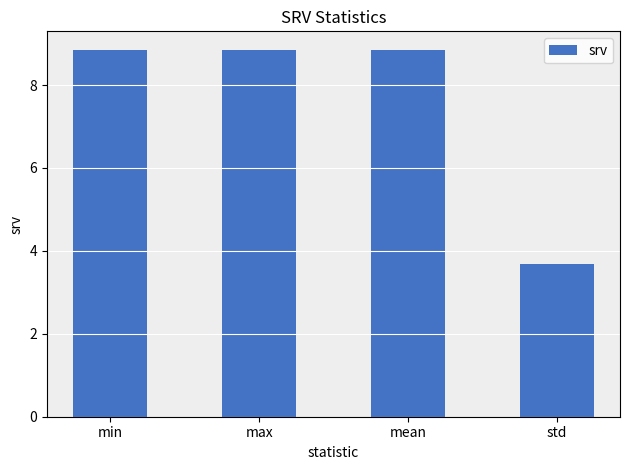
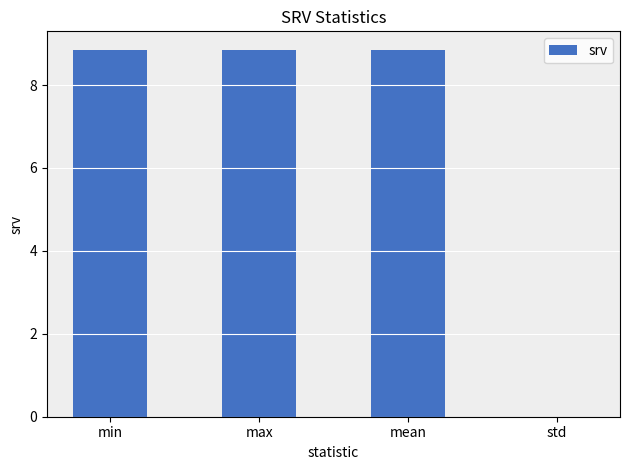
std: 3.7 -> 0.0
